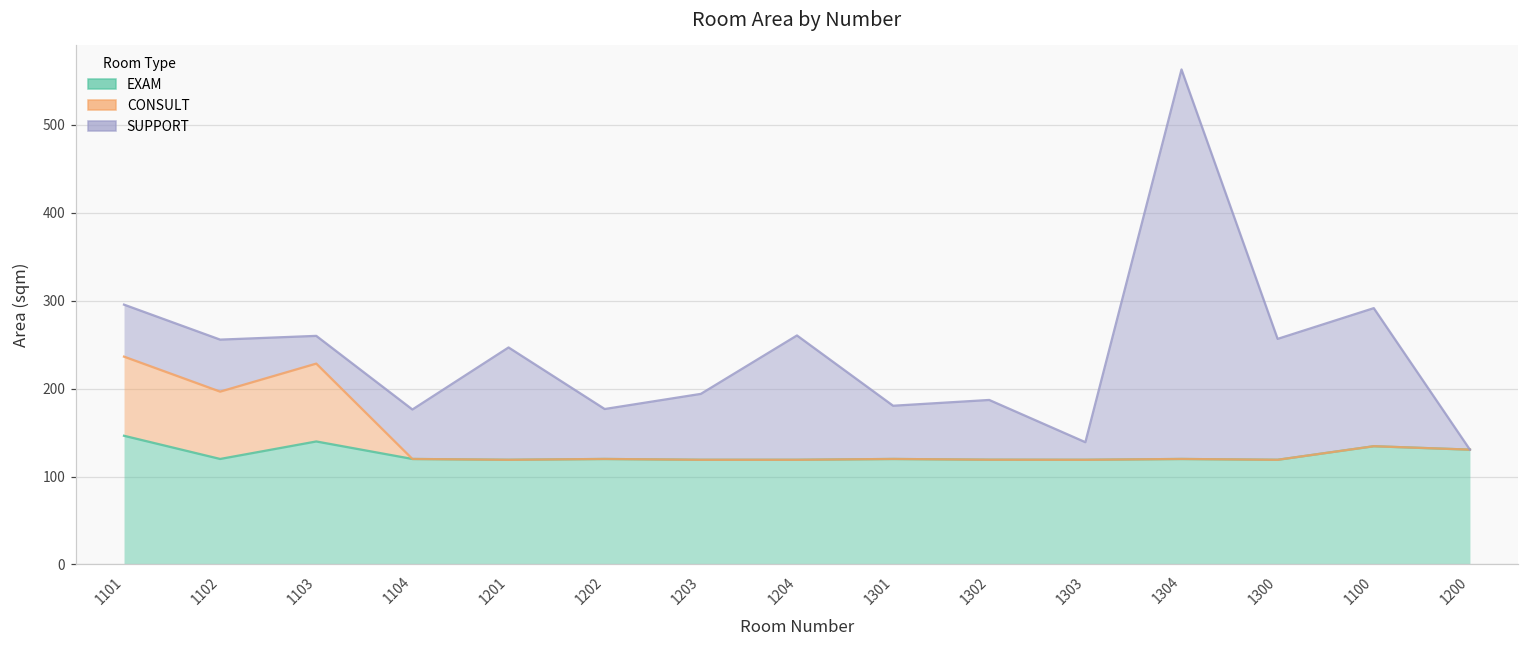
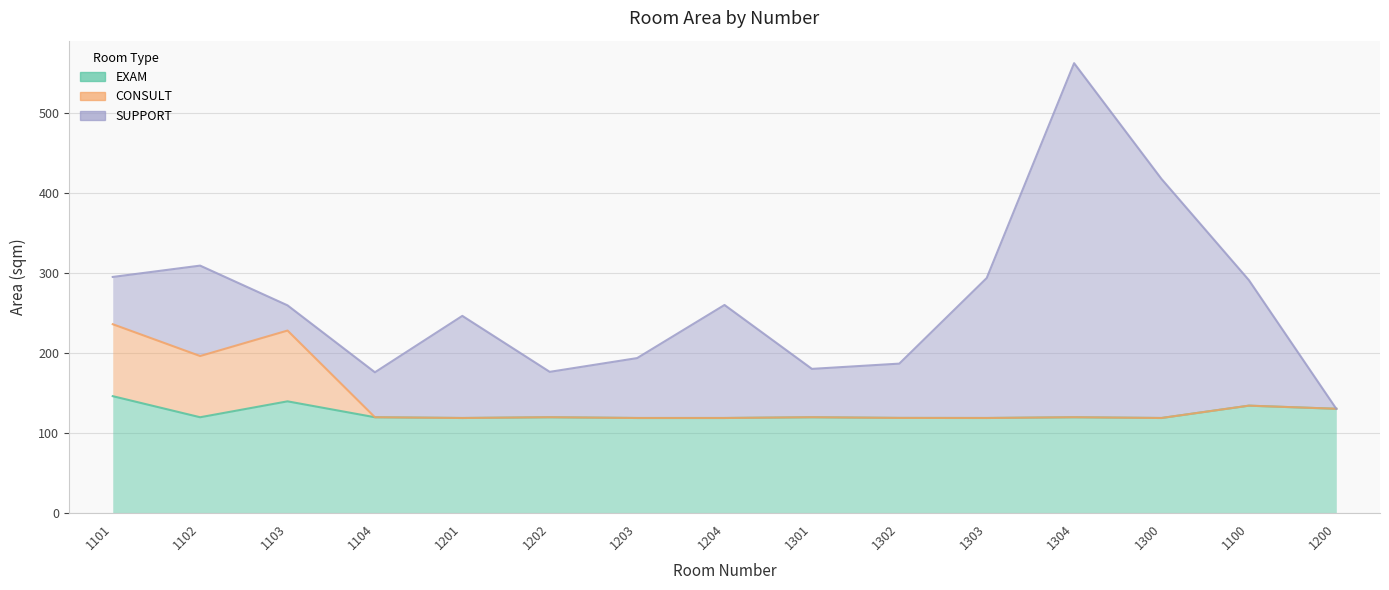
SUPPORT, 1102: 60 -> 110
SUPPORT, 1303: 20 -> 180
SUPPORT, 1300: 140 -> 300
